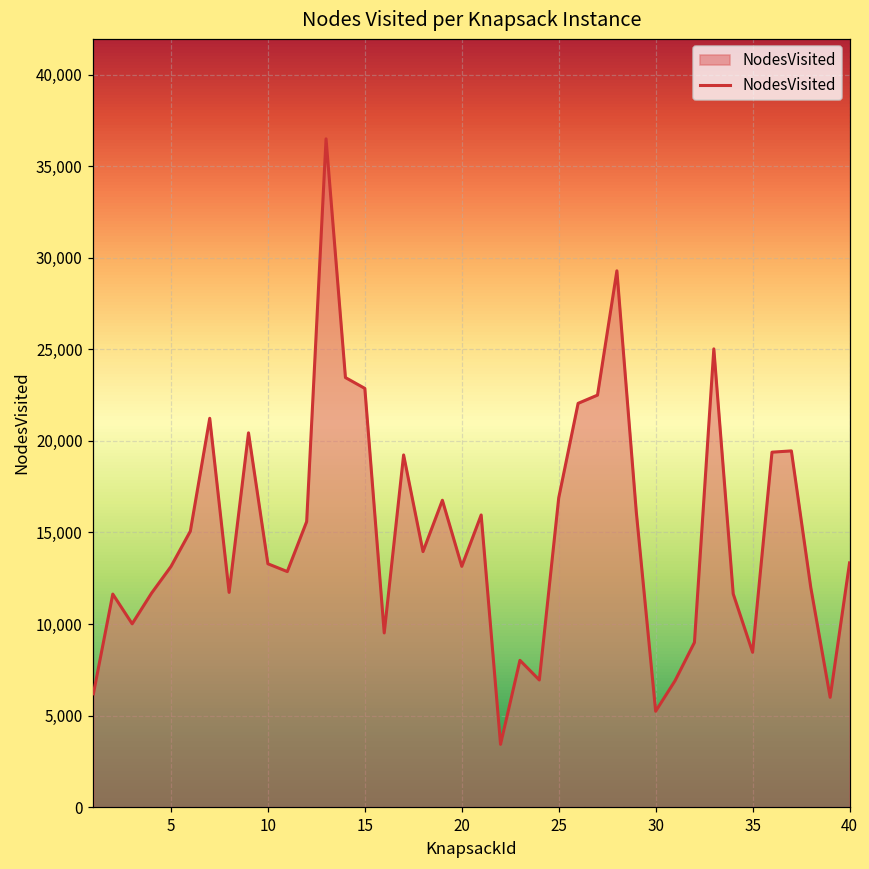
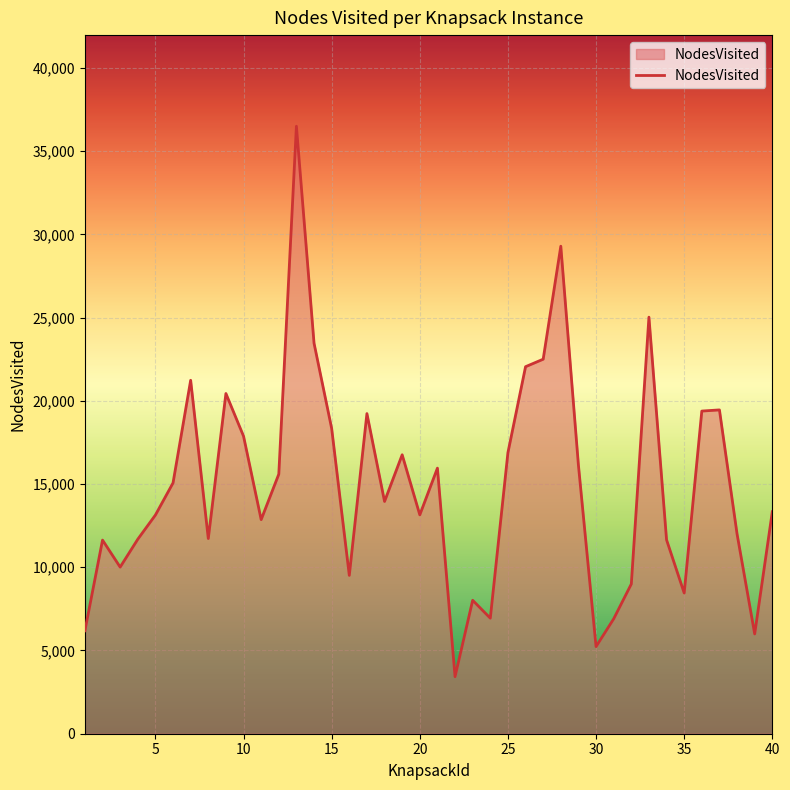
10: 13,300 -> 17,900
15: 22,900 -> 18,300
